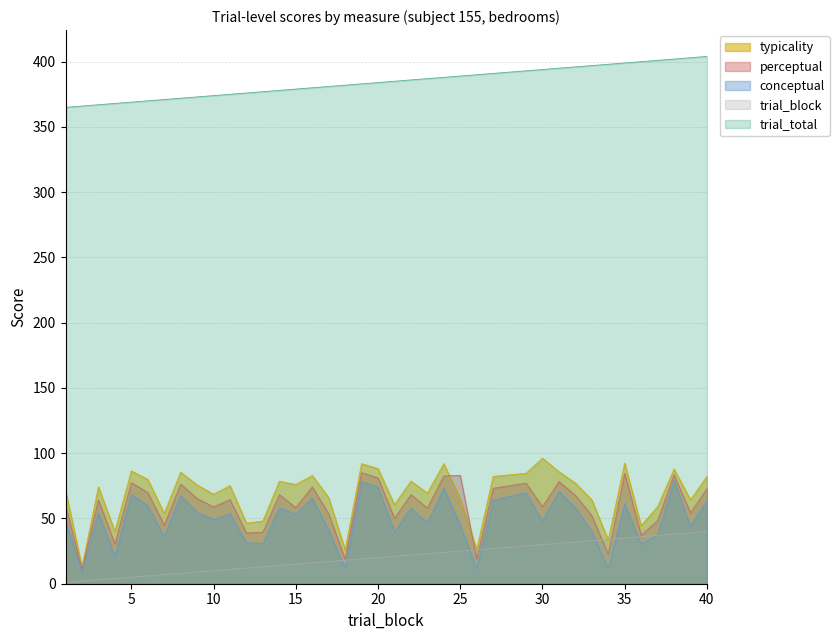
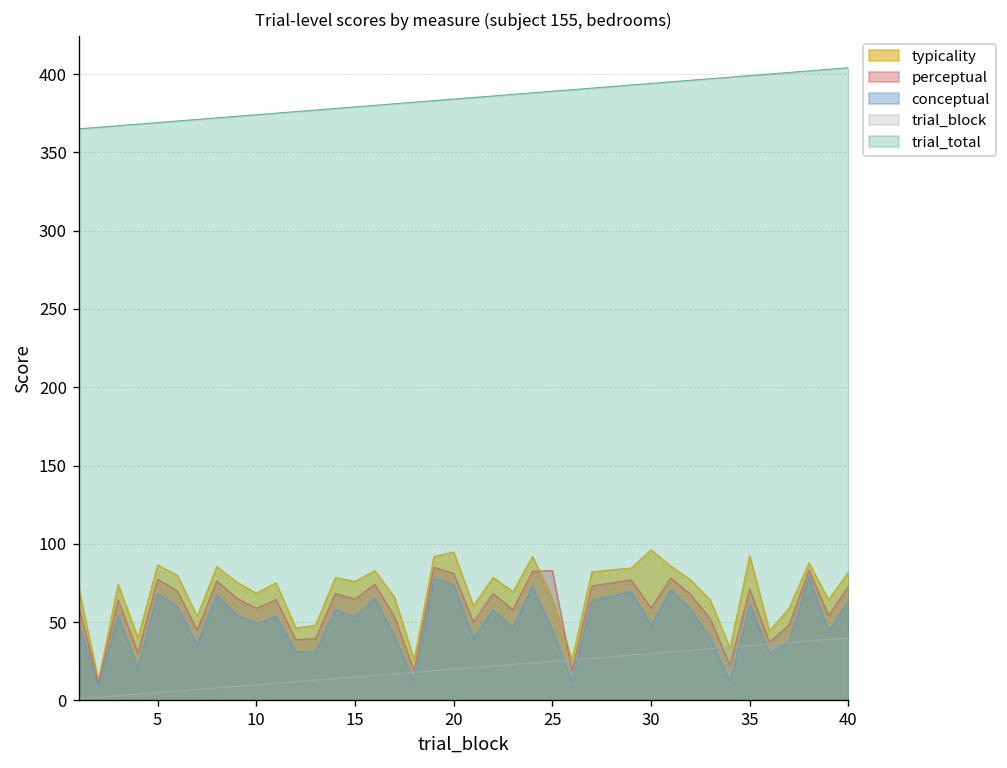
perceptual, 15: 58 -> 65
typicality, 20: 88 -> 95
perceptual, 35: 85 -> 71
